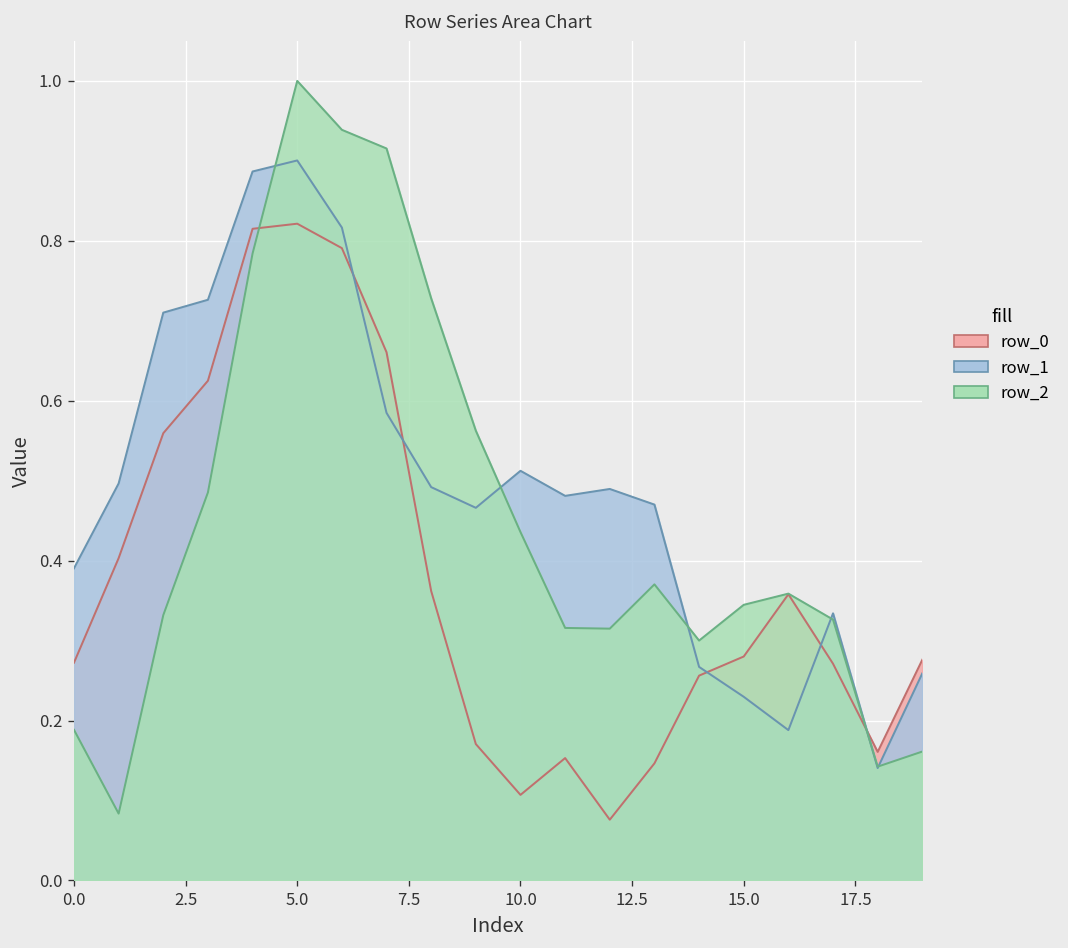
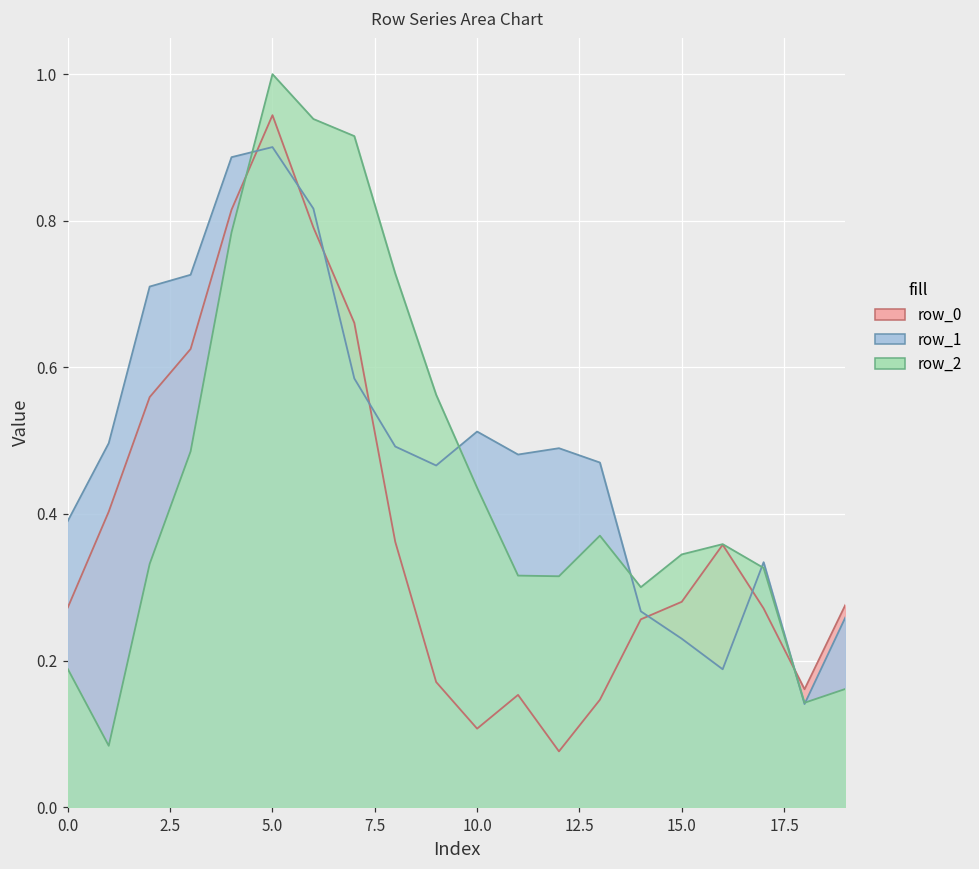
row_0, 5.0: 0.82 -> 0.94
